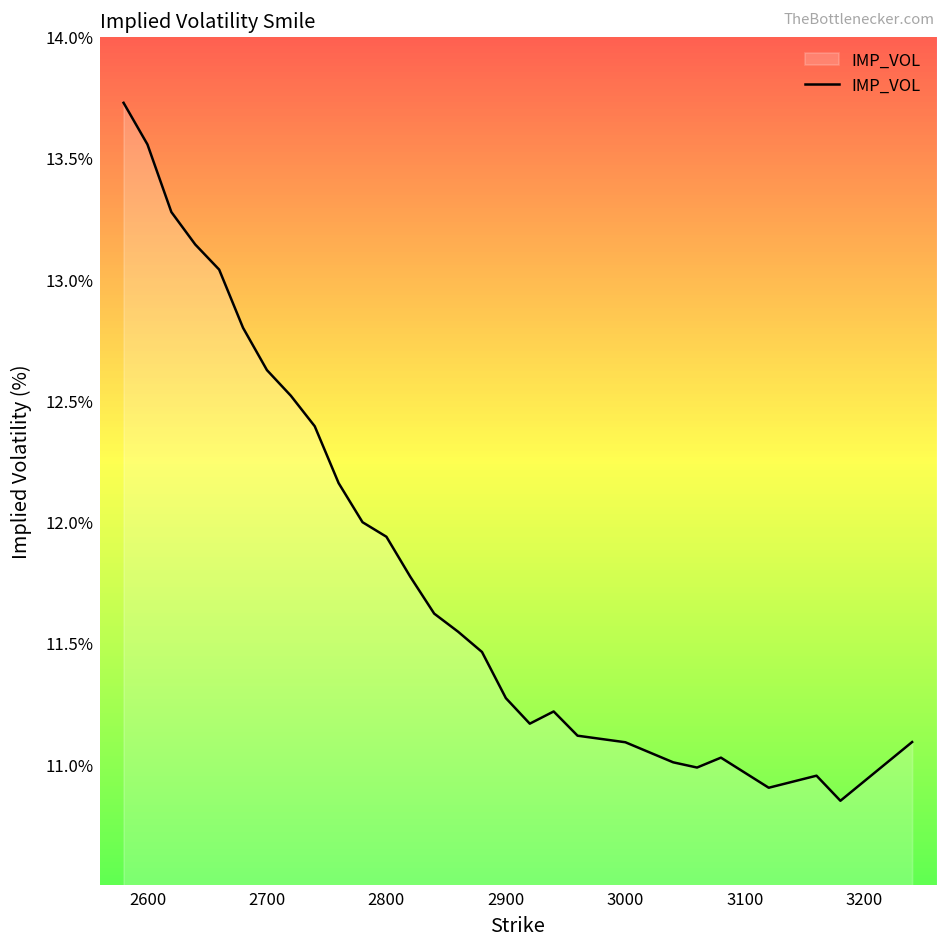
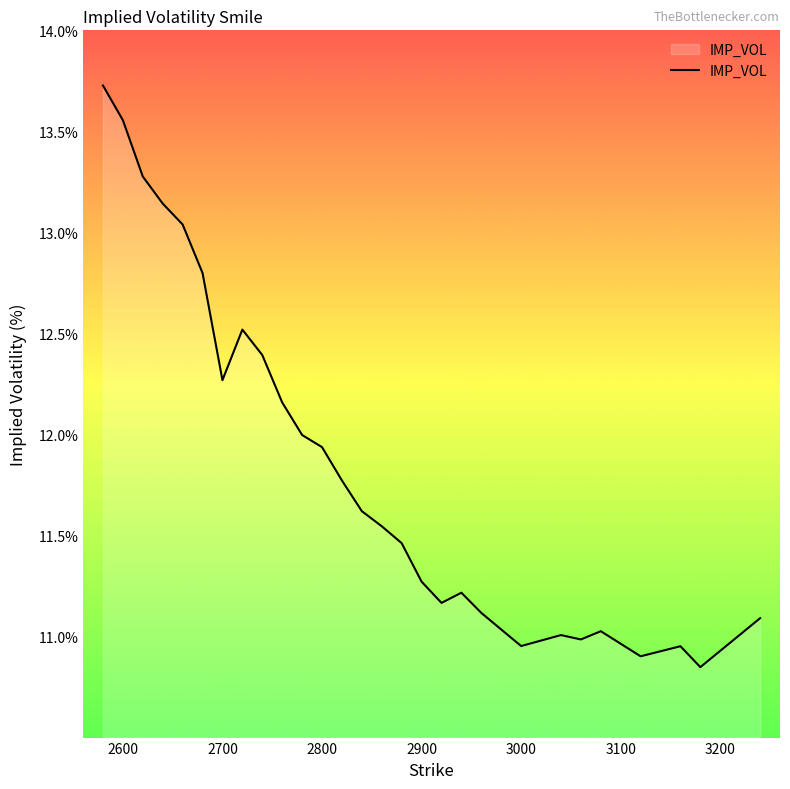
2700: 12.62% -> 12.27%
3000: 11.09% -> 10.95%
